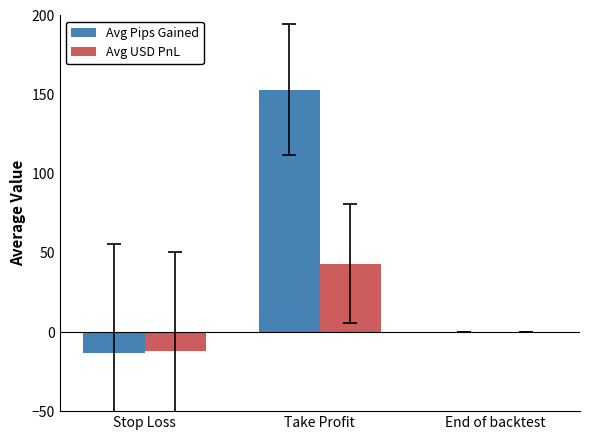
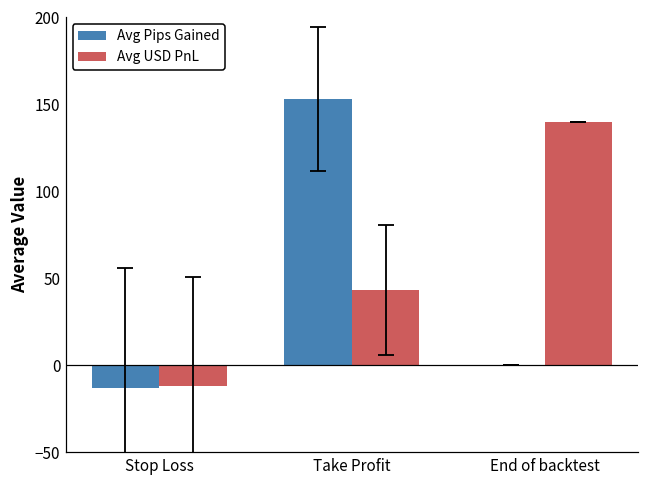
Avg USD PnL, End of backtest: 0 -> 140
